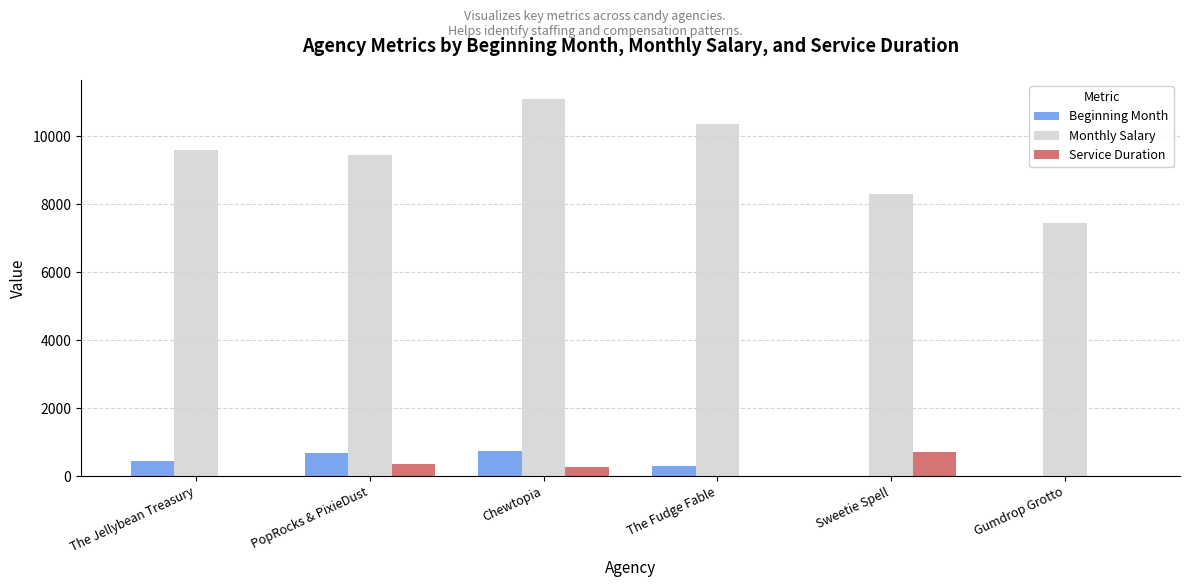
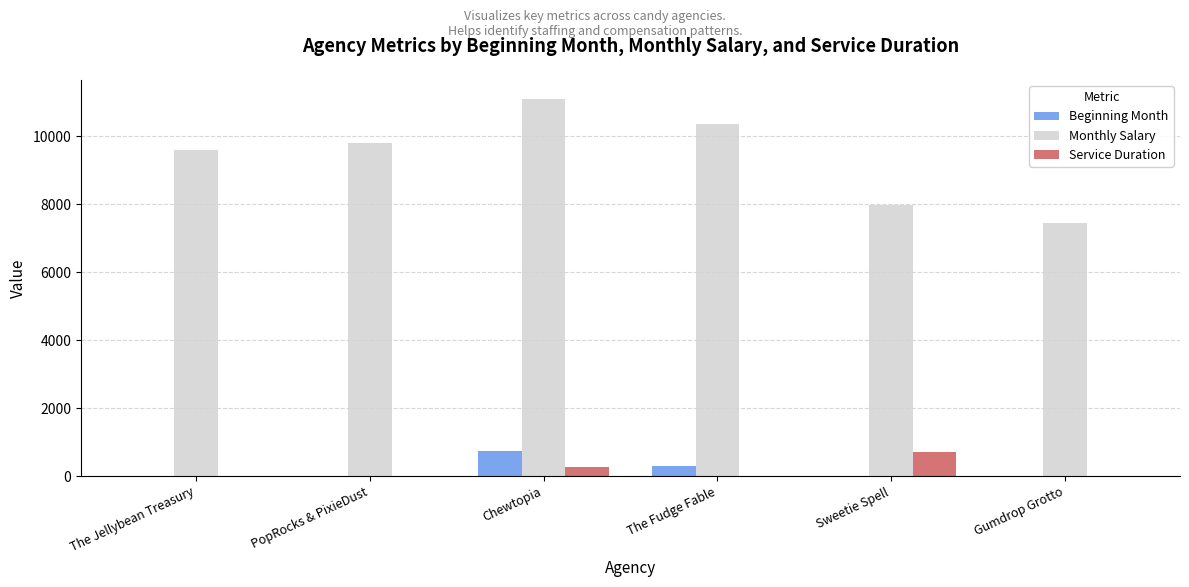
Beginning Month, The Jellybean Treasury: 400 -> 0
Beginning Month, PopRocks & PixieDust: 700 -> 0
Monthly Salary, PopRocks & PixieDust: 9400 -> 9800
Service Duration, PopRocks & PixieDust: 400 -> 0
Monthly Salary, Sweetie Spell: 8300 -> 8000
